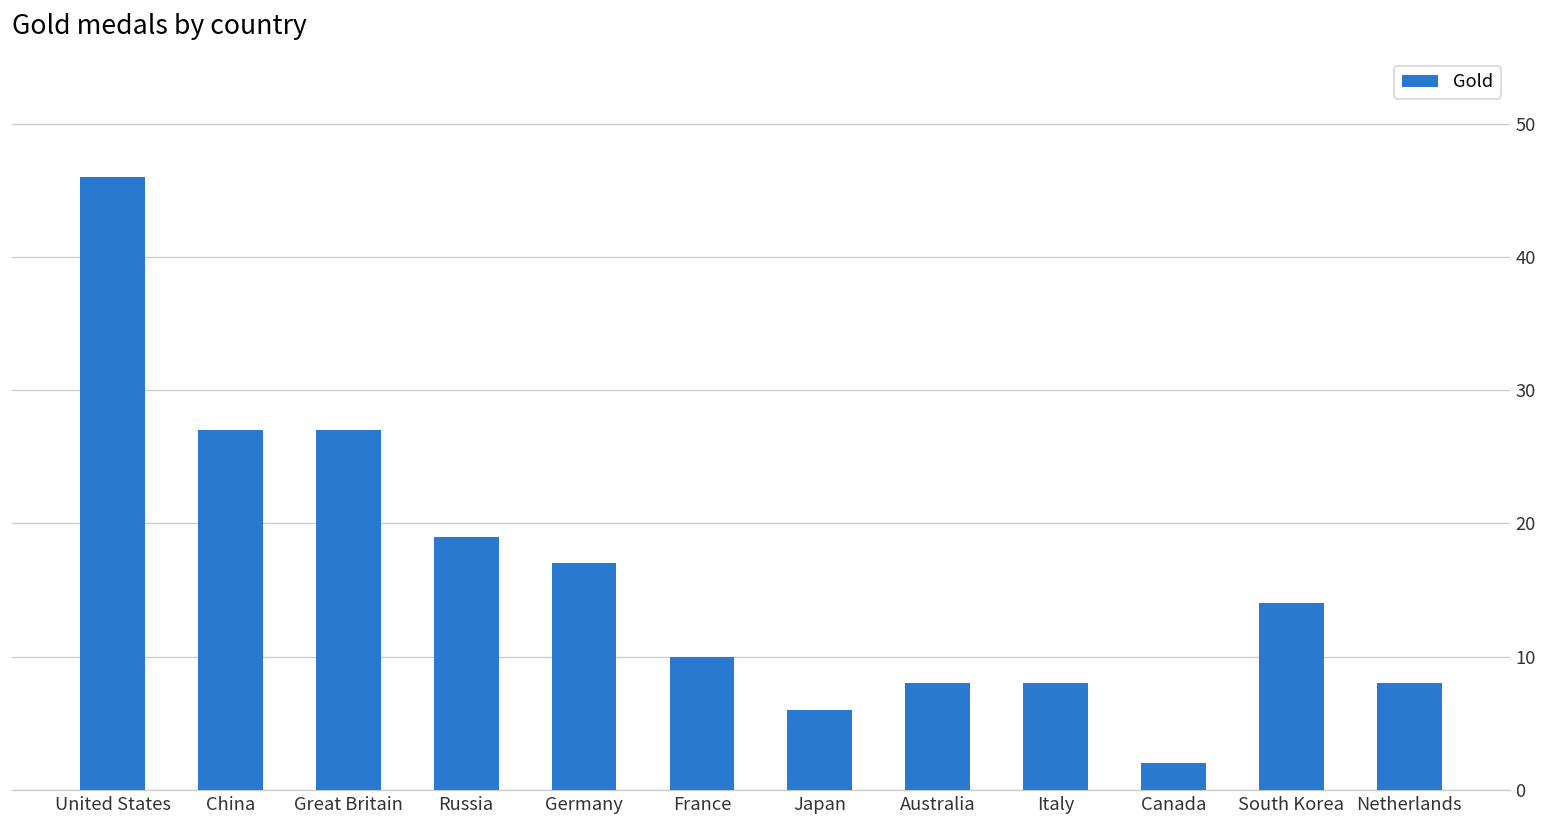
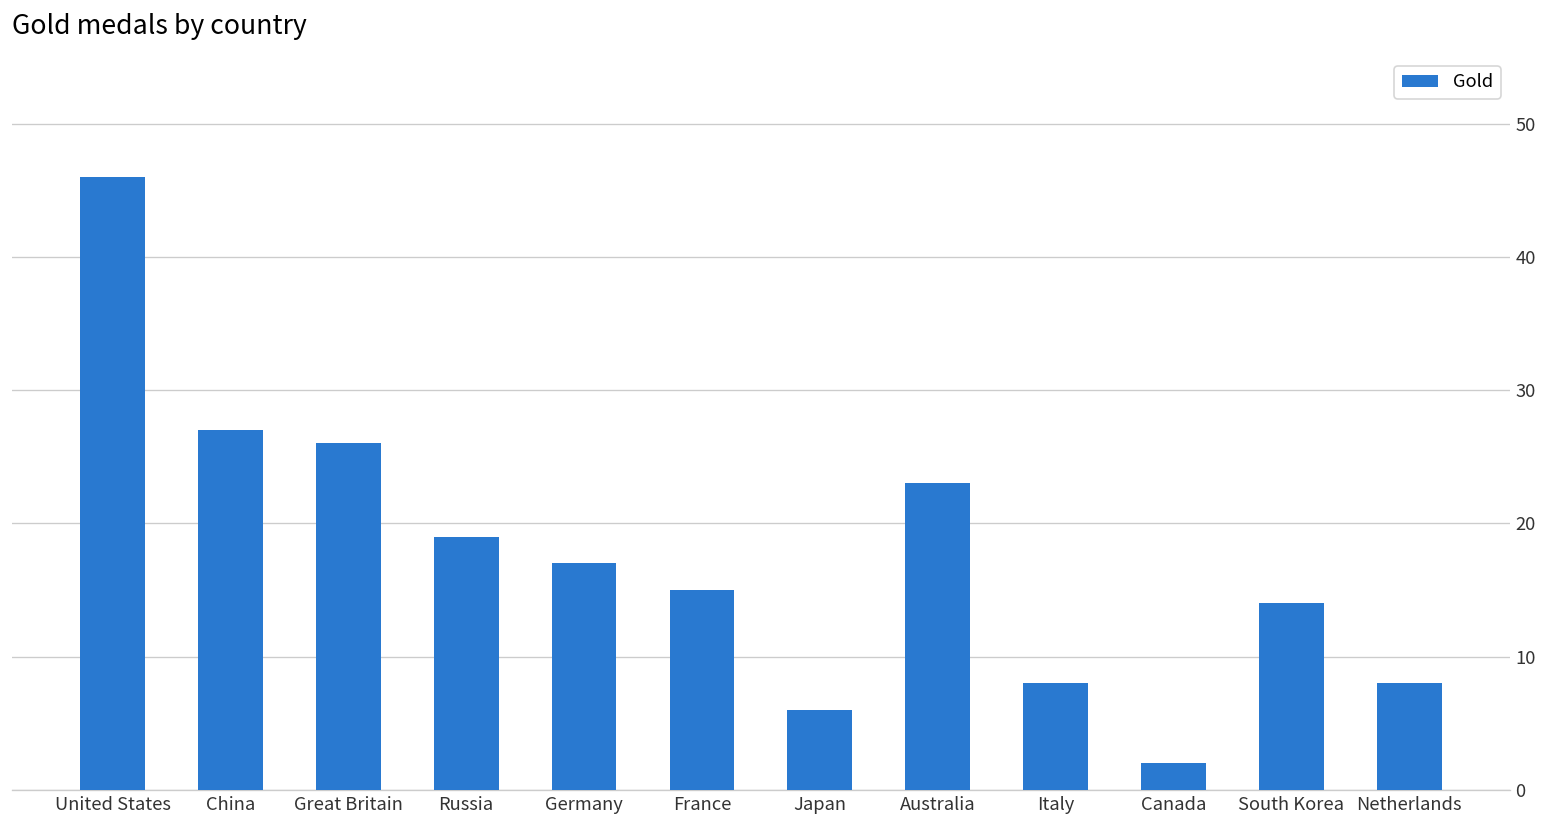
Great Britain: 27 -> 26
France: 10 -> 15
Australia: 8 -> 23
